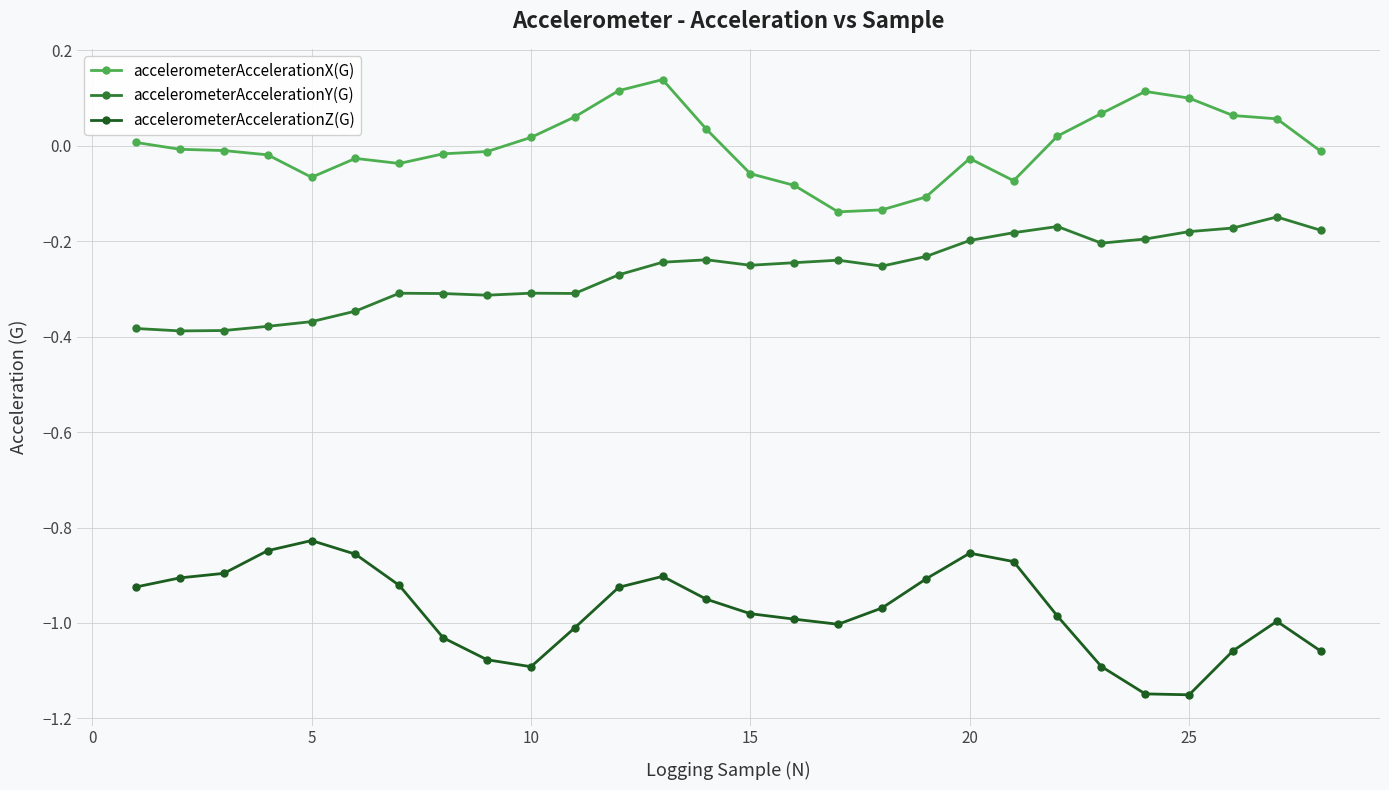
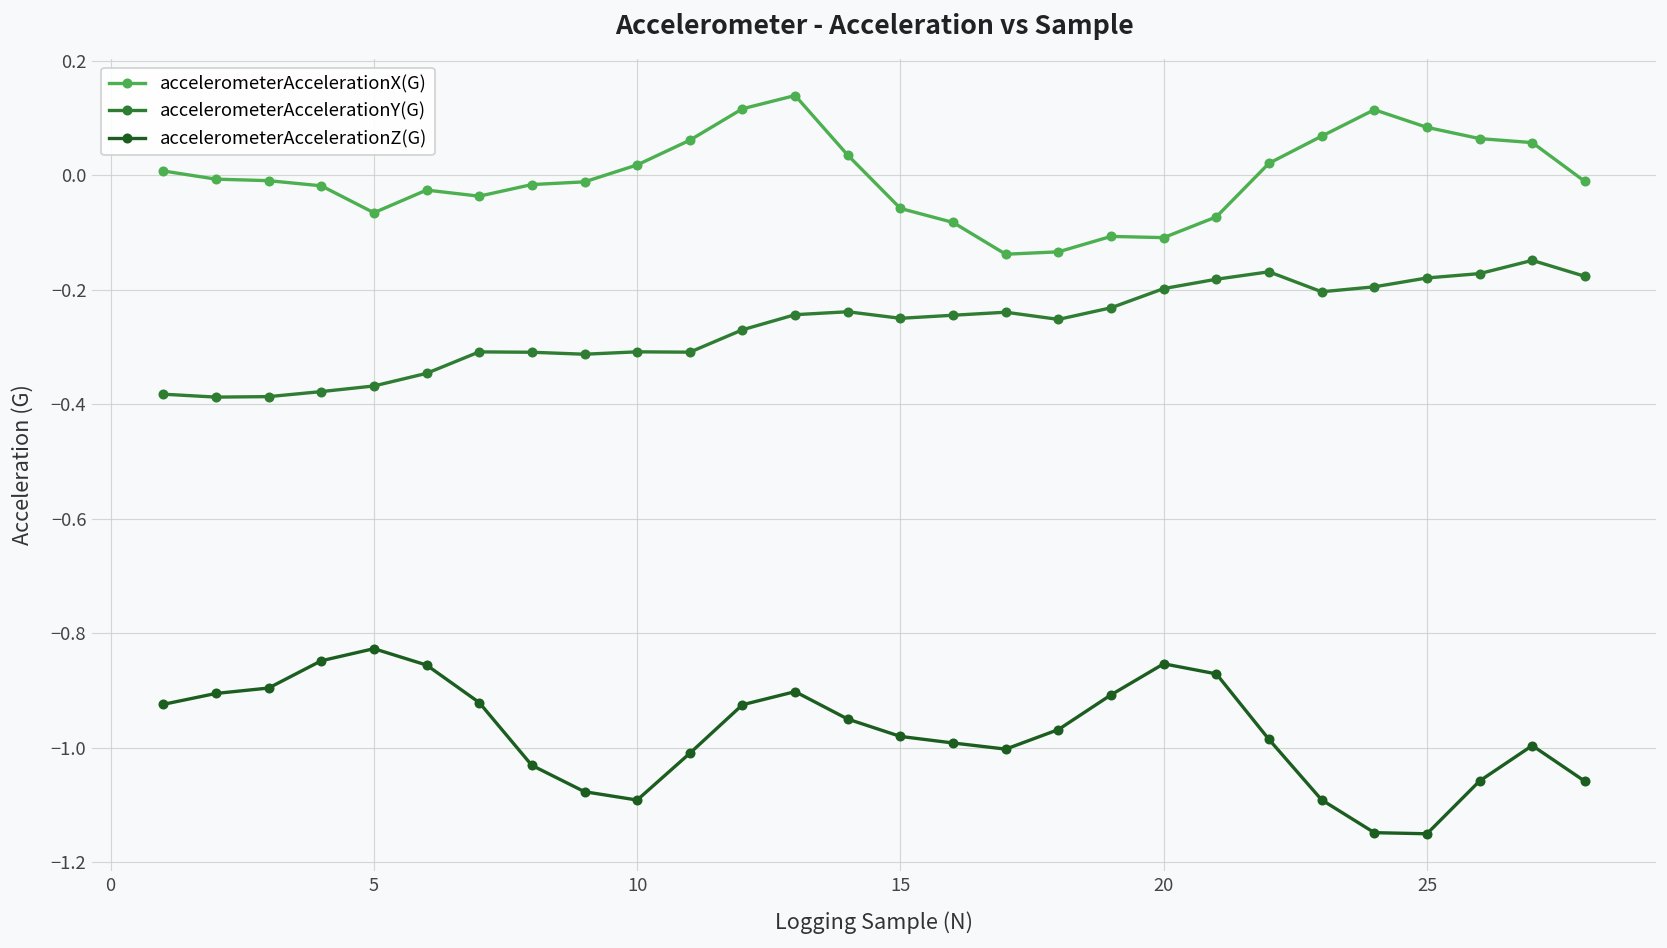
accelerometerAccelerationX(G), 20: -0.03 -> -0.11
accelerometerAccelerationX(G), 25: 0.10 -> 0.08
